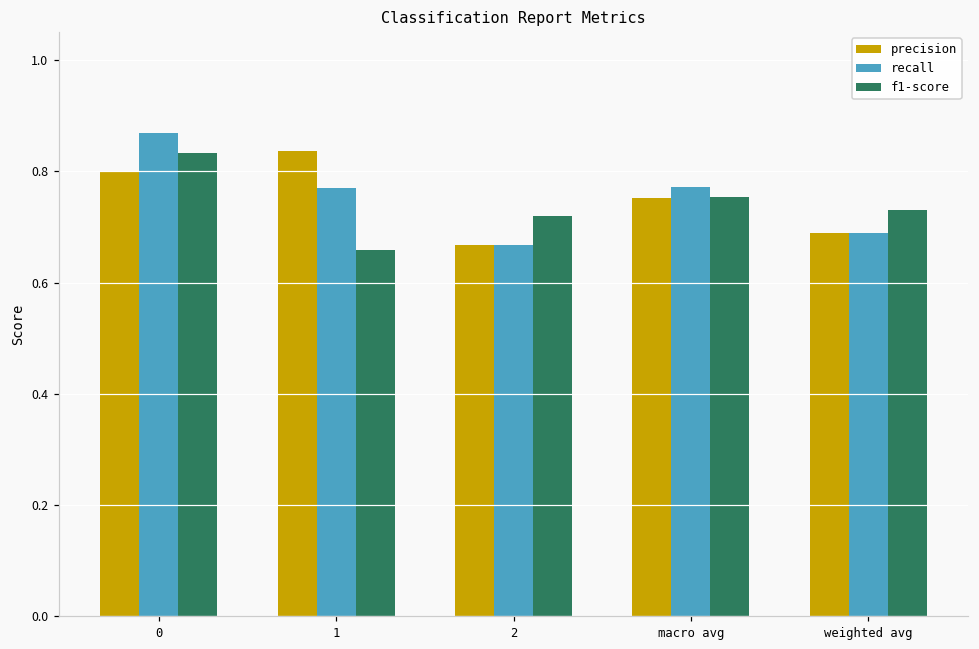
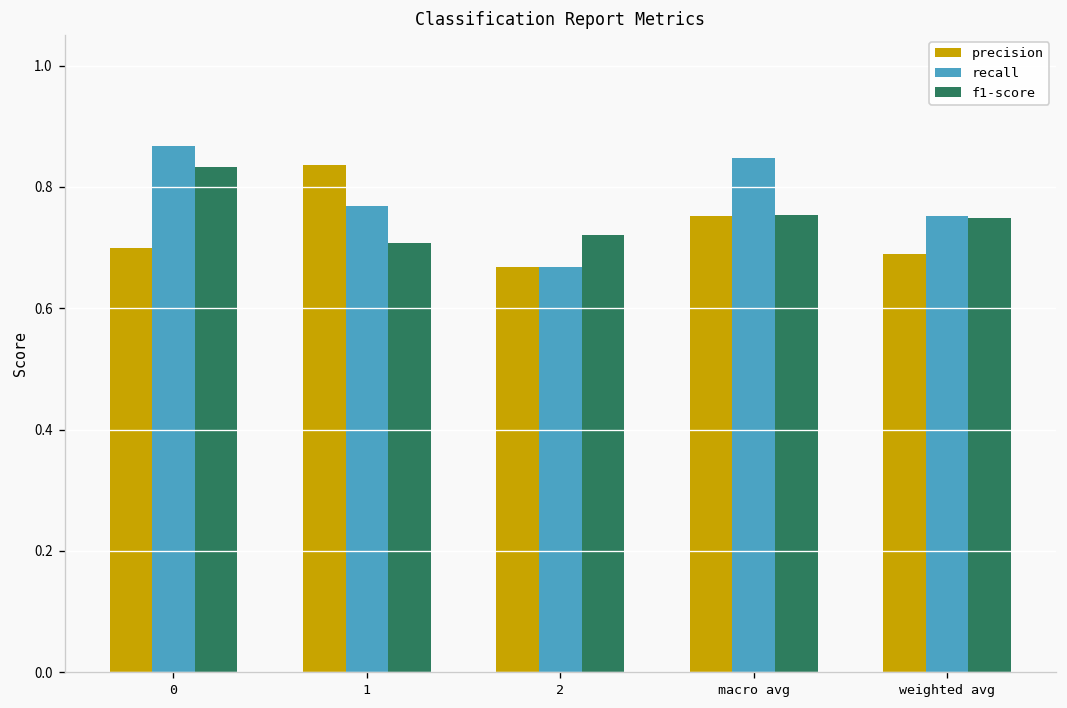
precision, 0: 0.8 -> 0.7
f1-score, 1: 0.66 -> 0.71
recall, macro avg: 0.77 -> 0.85
recall, weighted avg: 0.69 -> 0.75
f1-score, weighted avg: 0.73 -> 0.75
